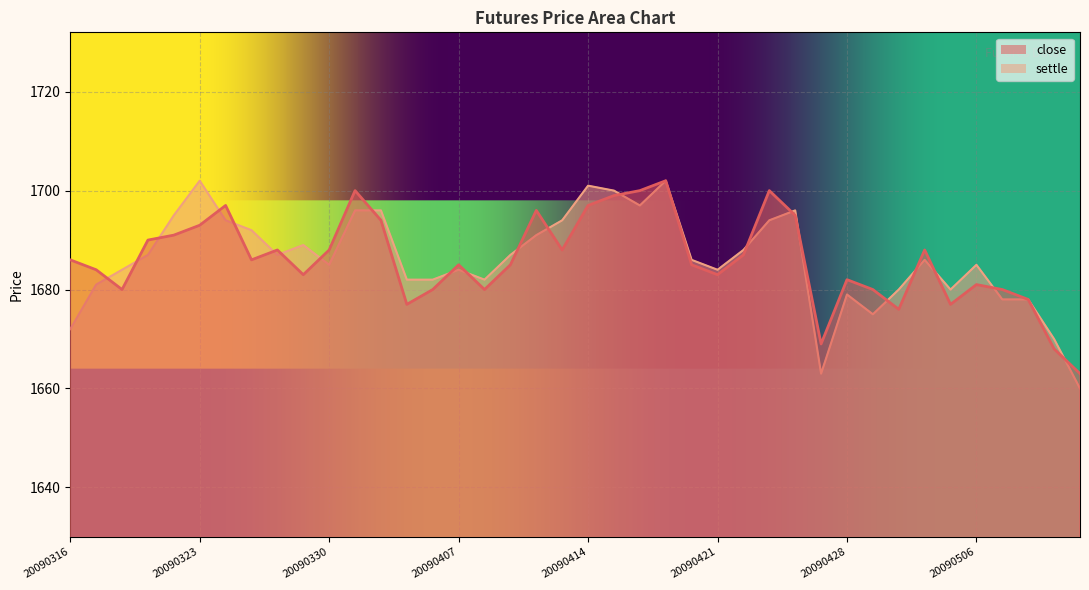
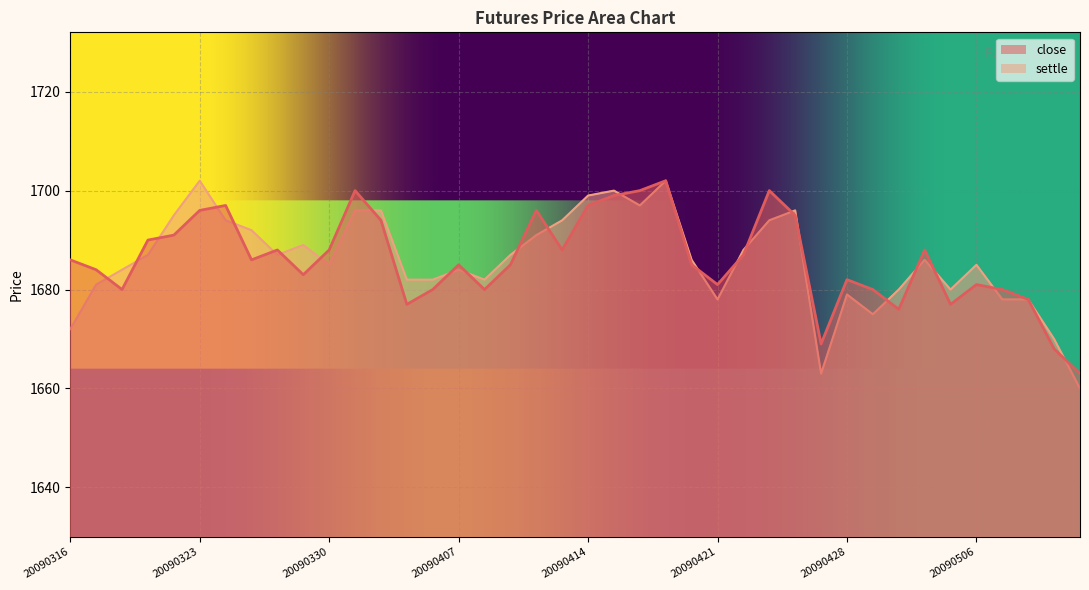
close, 20090323: 1693 -> 1696
settle, 20090414: 1701 -> 1699
settle, 20090421: 1684 -> 1678
close, 20090421: 1683 -> 1681
